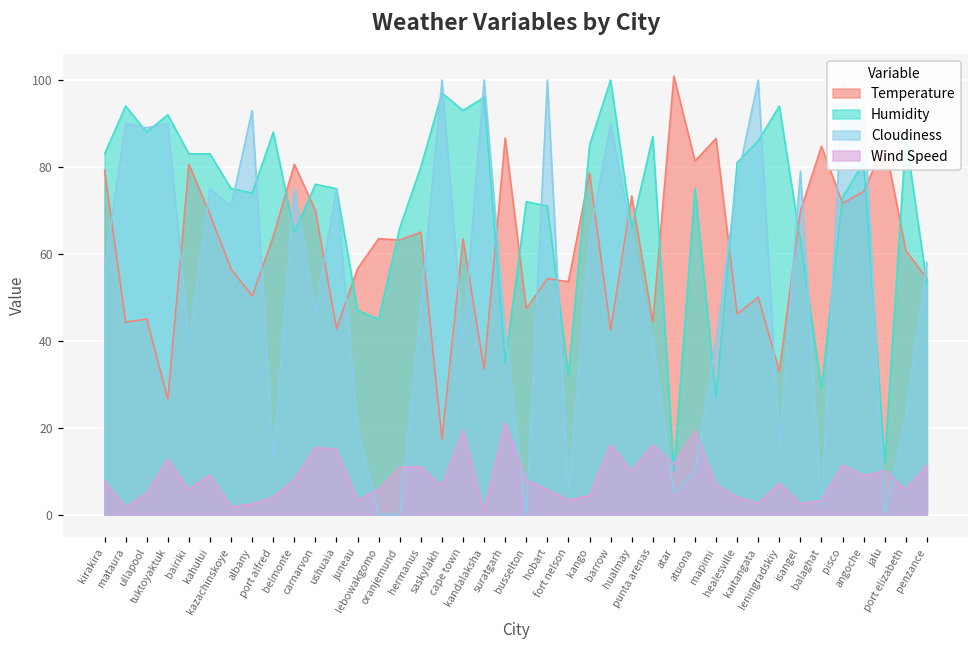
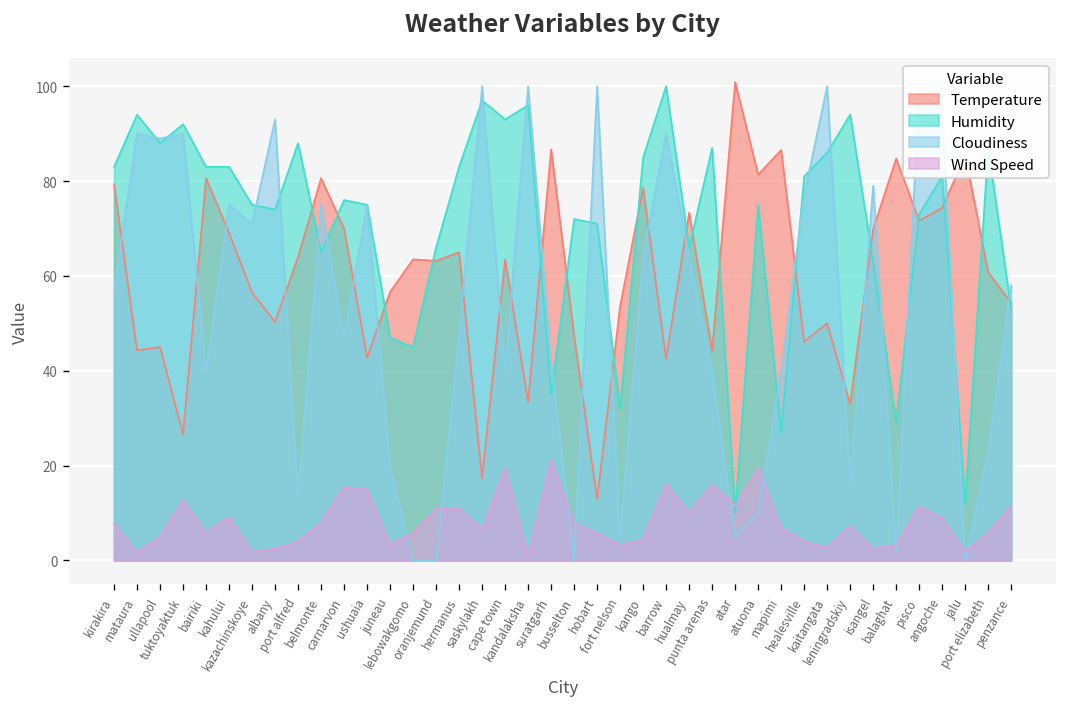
Humidity, hermanus: 80 -> 83
Temperature, hobart: 54 -> 13
Wind Speed, jalu: 10 -> 2
